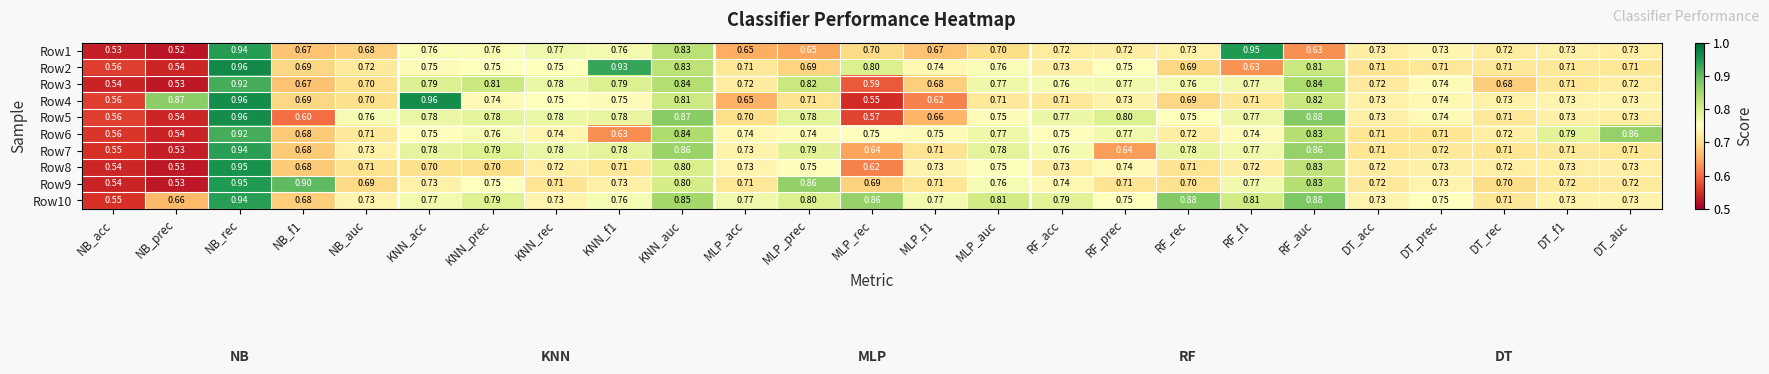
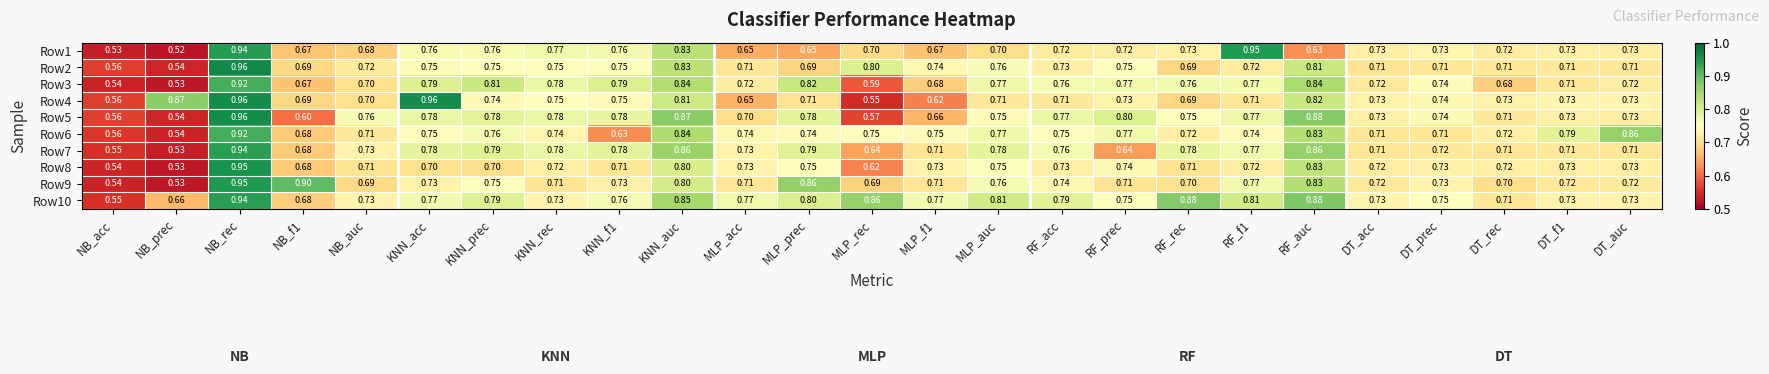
Row2, KNN_f1: 0.93 -> 0.75
Row2, RF_f1: 0.63 -> 0.72
